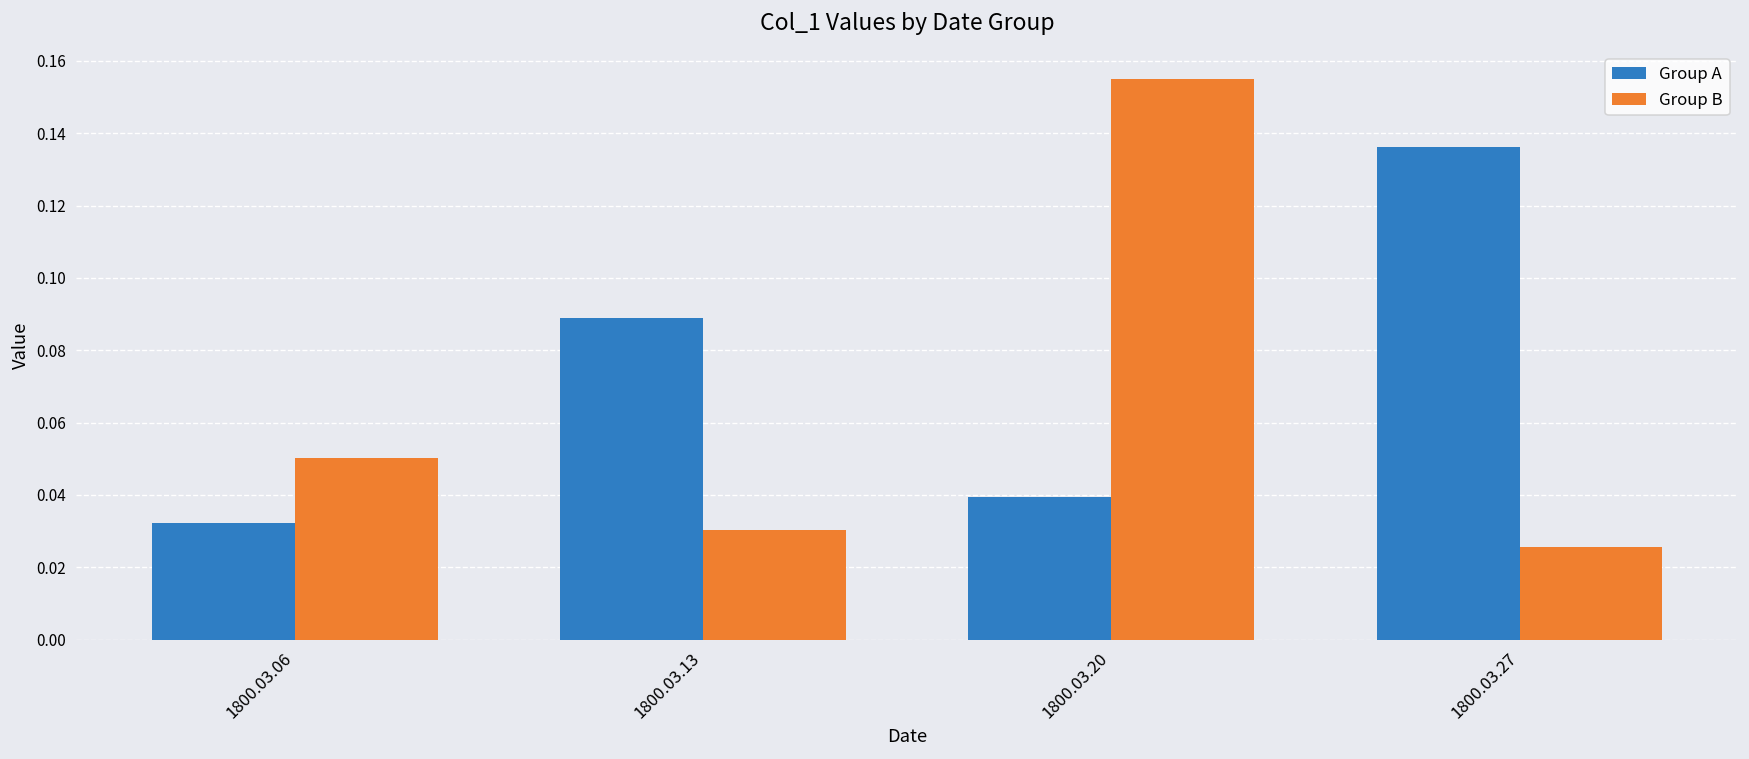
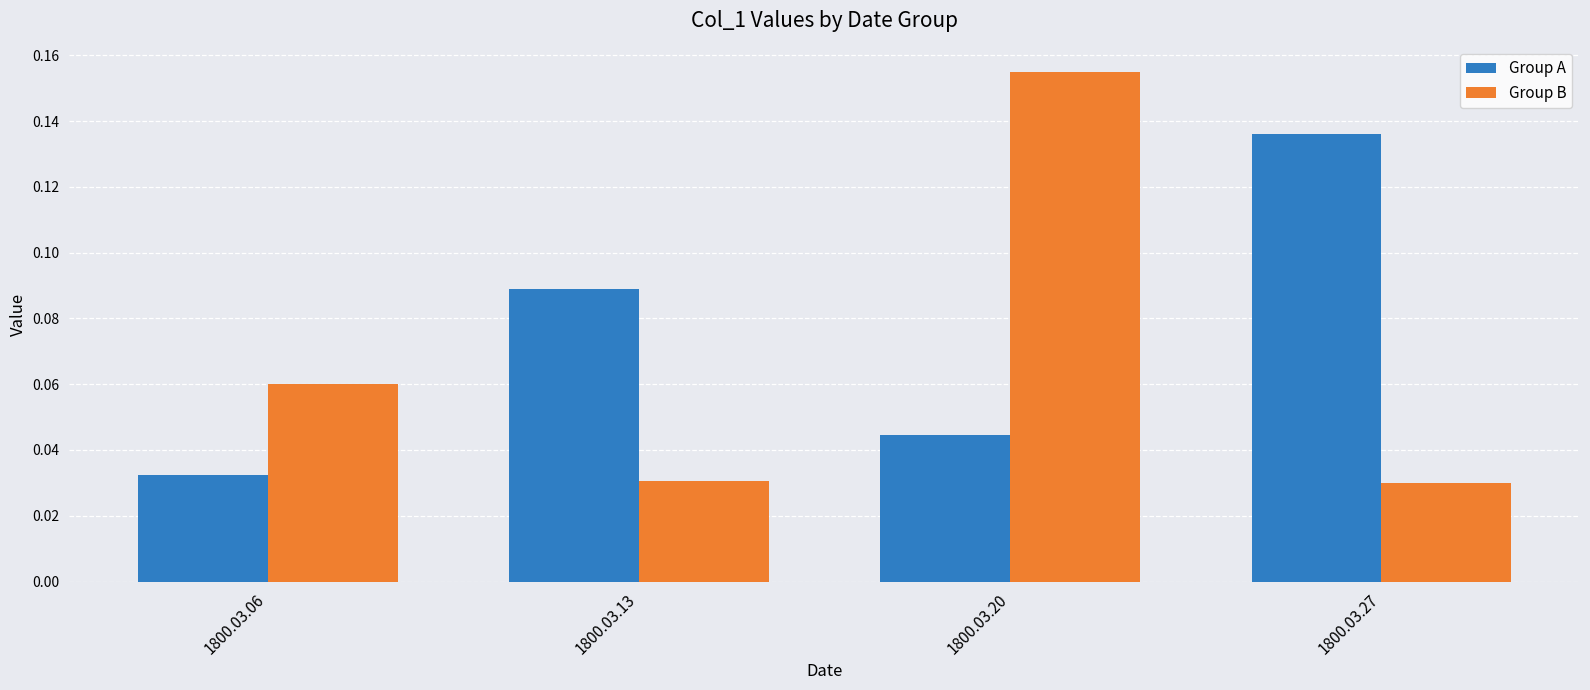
Group B, 1800.03.06: 0.050 -> 0.060
Group A, 1800.03.20: 0.039 -> 0.045
Group B, 1800.03.27: 0.026 -> 0.030
